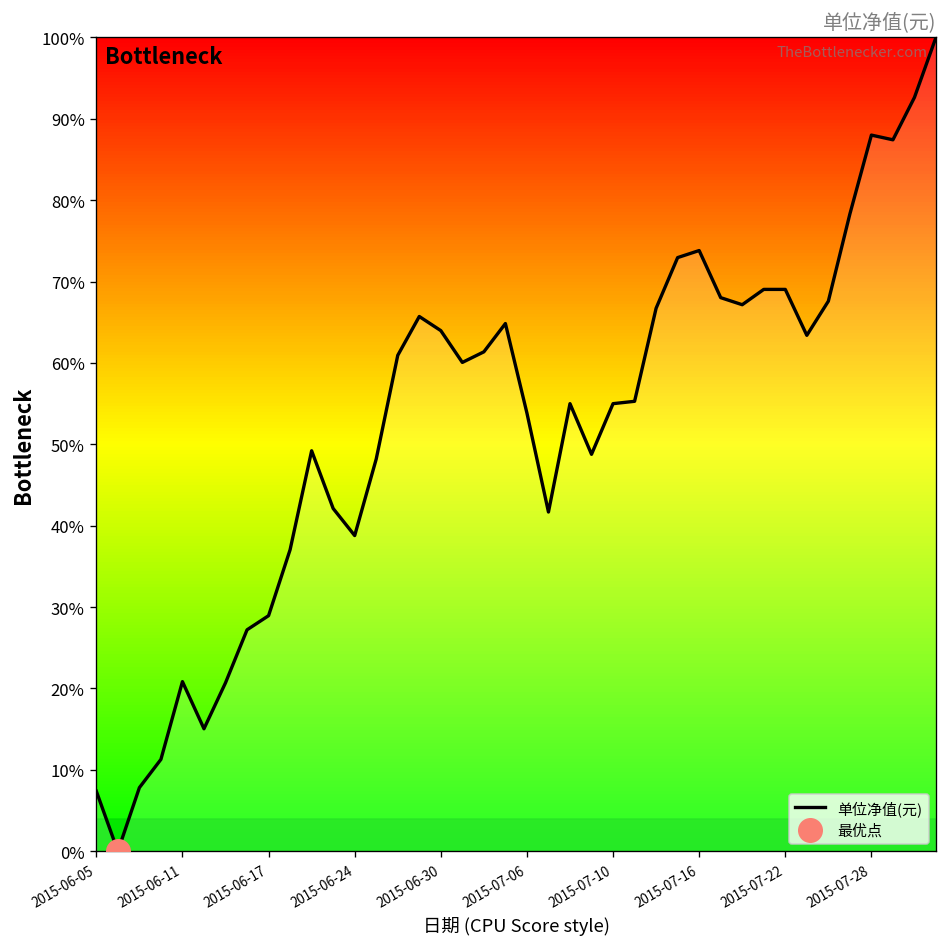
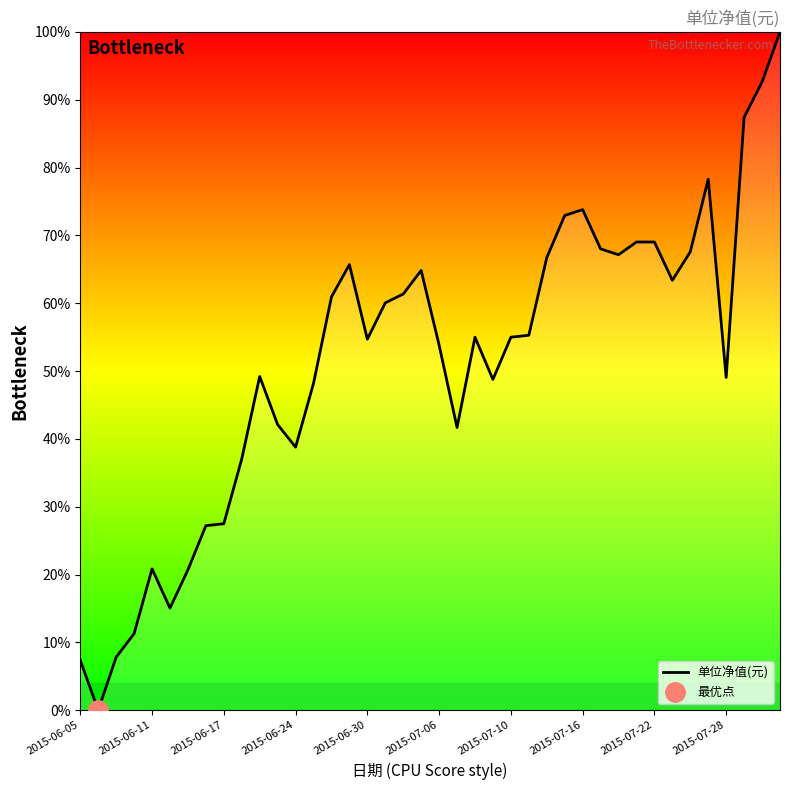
单位净值(元), 2015-06-17: 29% -> 27%
单位净值(元), 2015-06-30: 64% -> 55%
单位净值(元), 2015-07-28: 88% -> 49%
